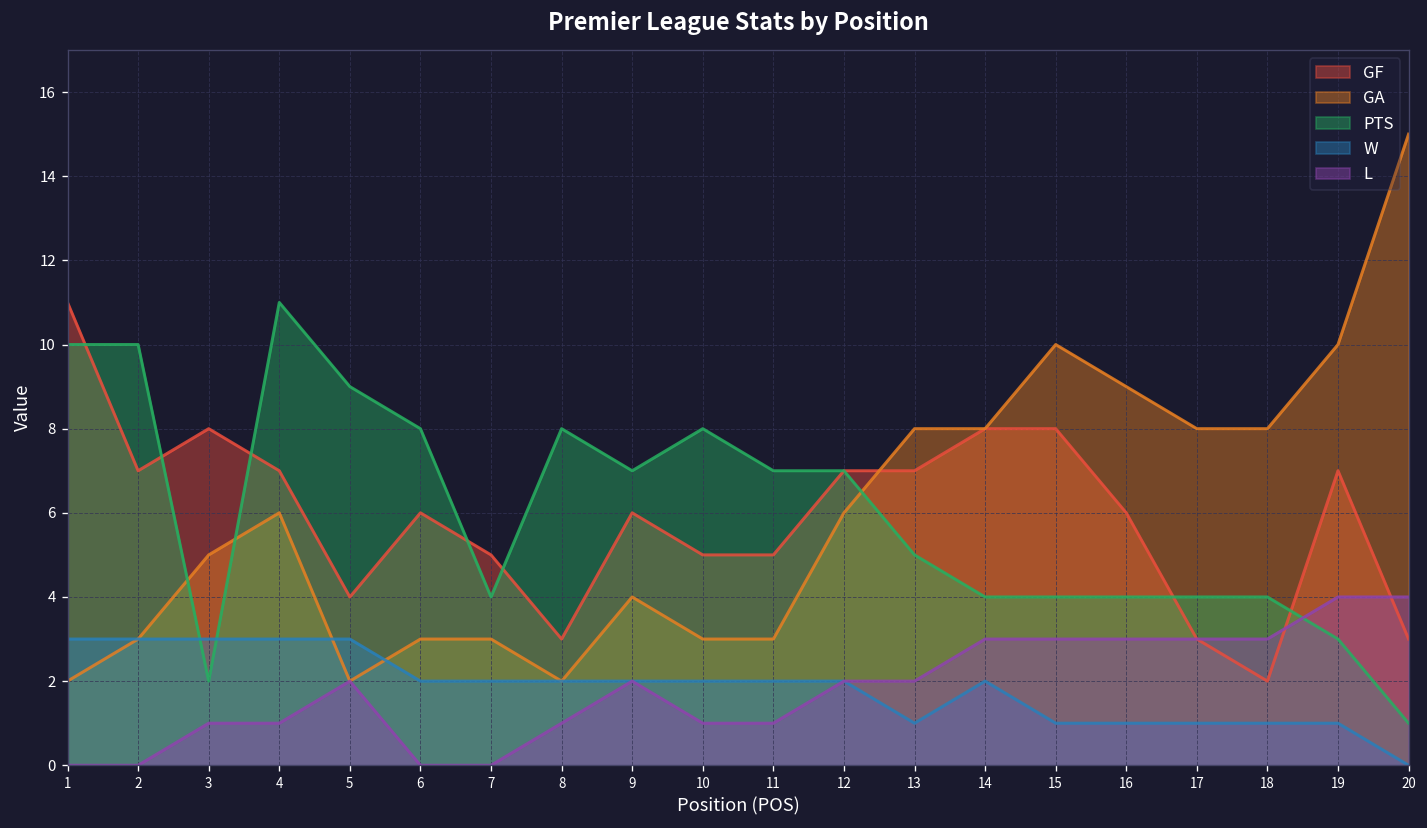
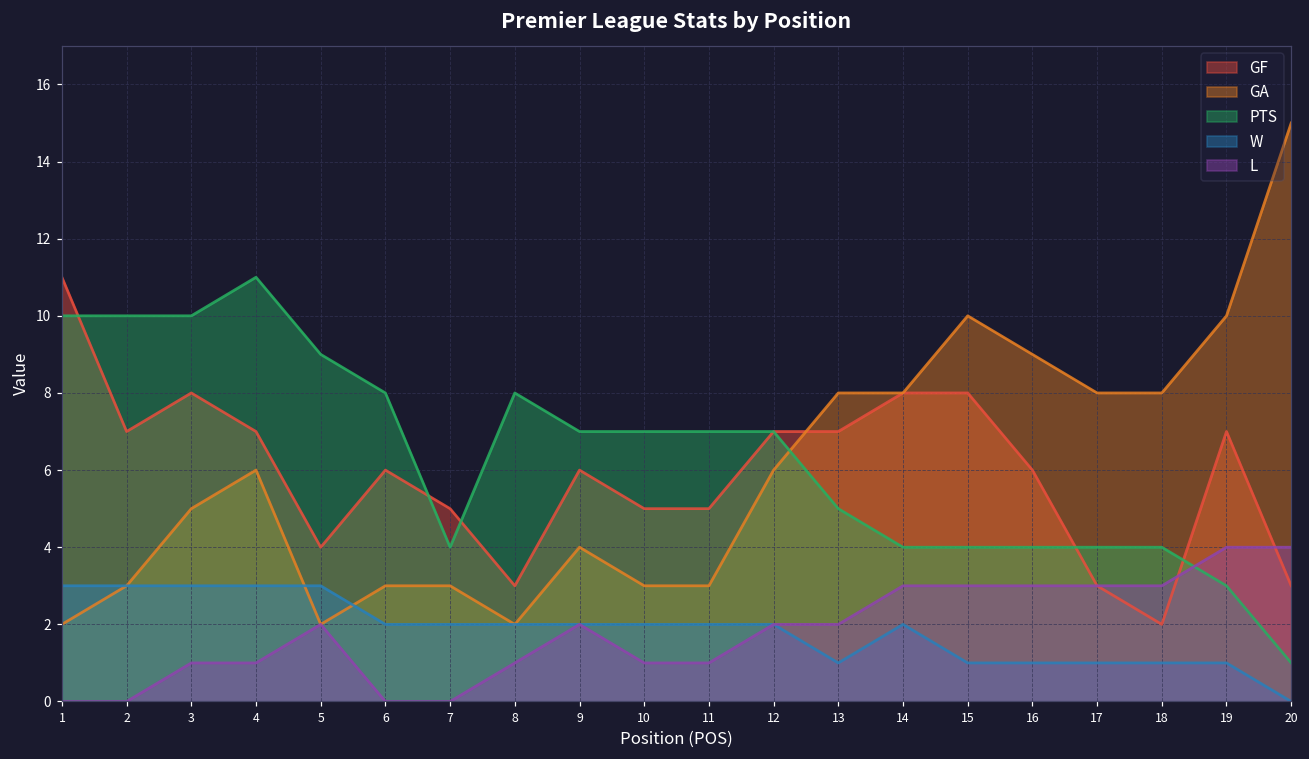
PTS, 3: 2 -> 10
PTS, 10: 8 -> 7
